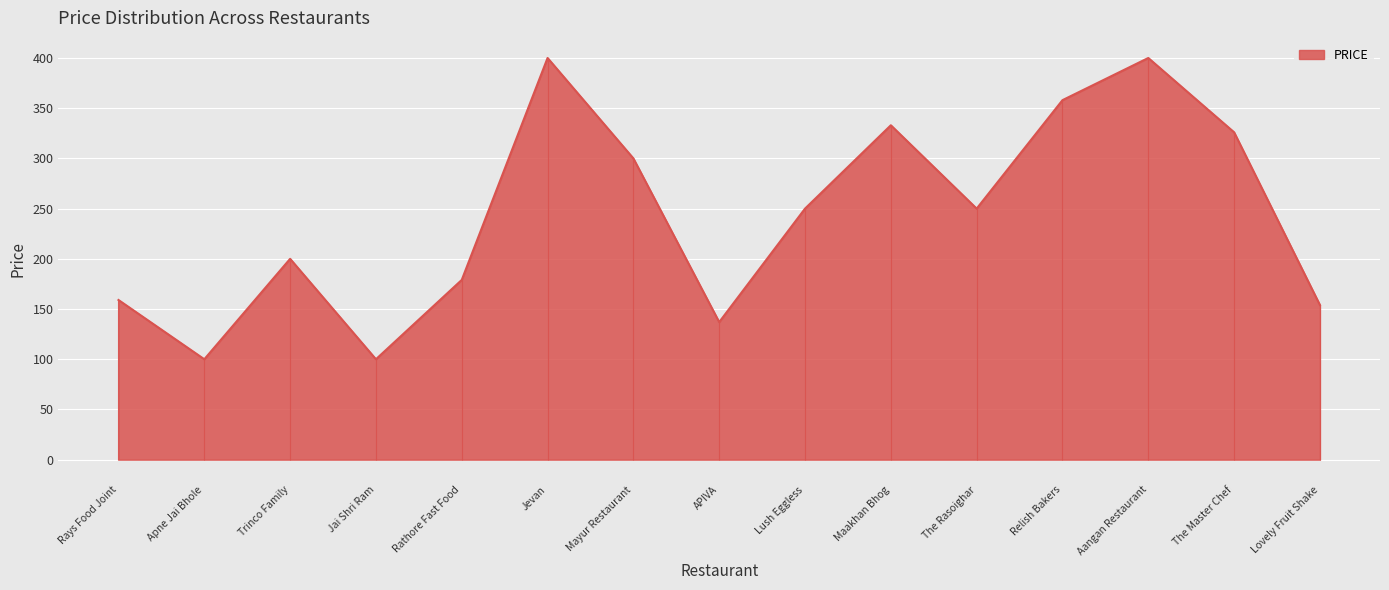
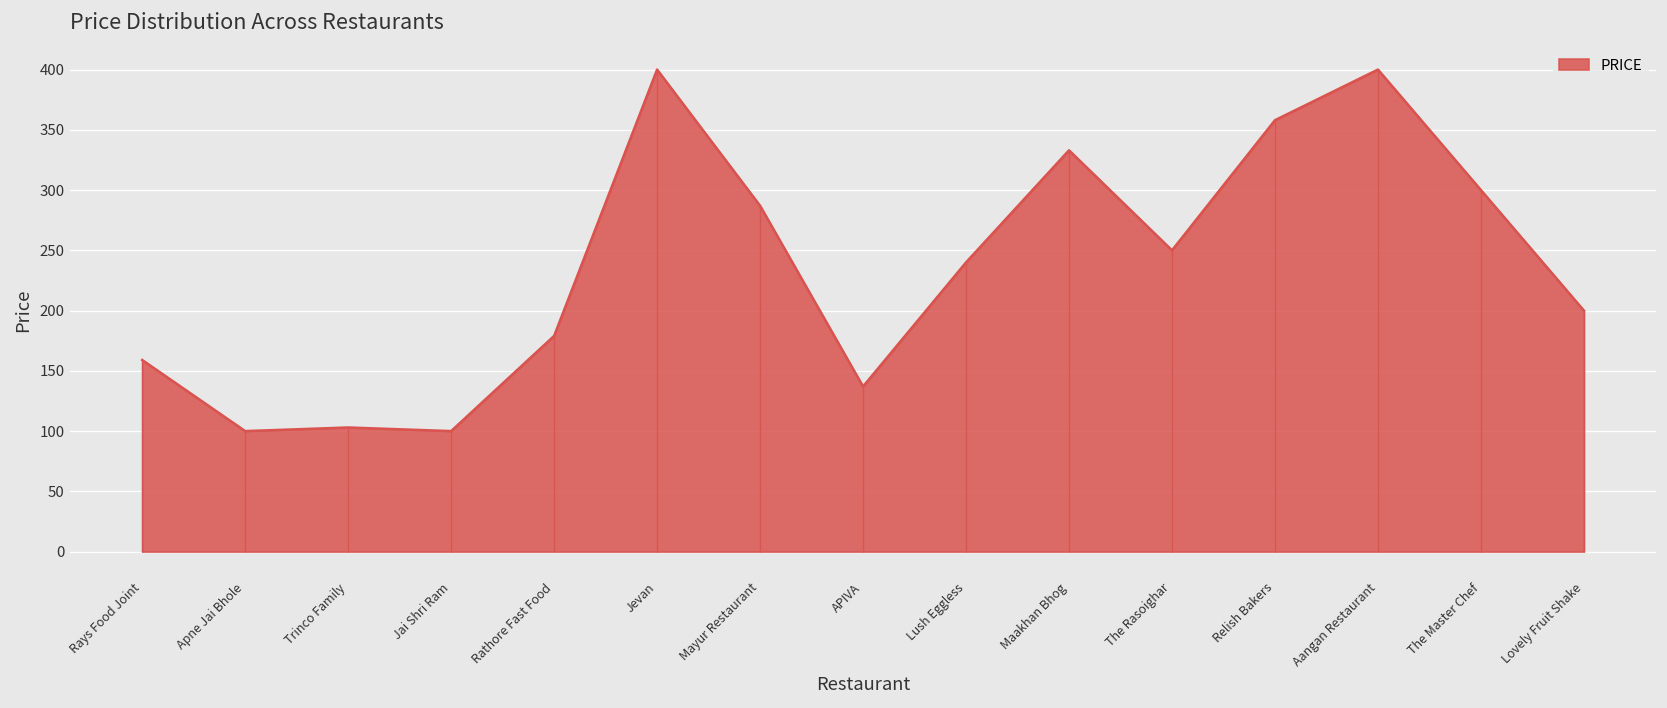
Trinco Family: 200 -> 103
Mayur Restaurant: 300 -> 287
Lush Eggless: 250 -> 240
The Master Chef: 326 -> 300
Lovely Fruit Shake: 154 -> 200
